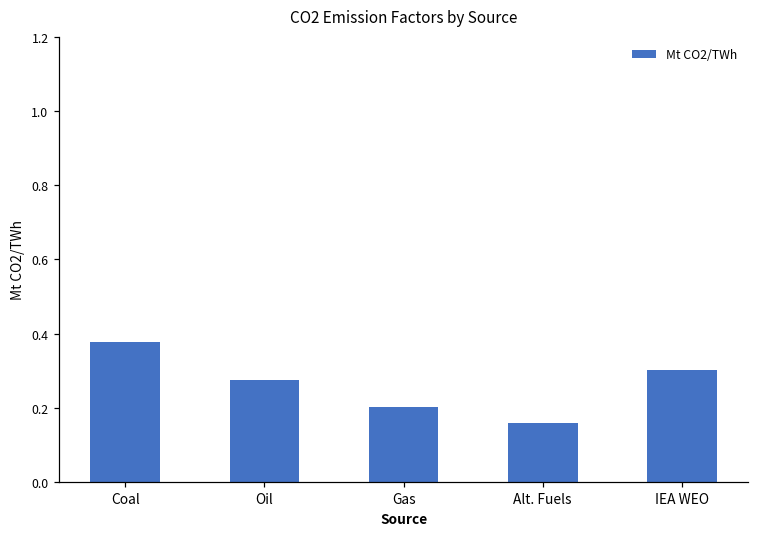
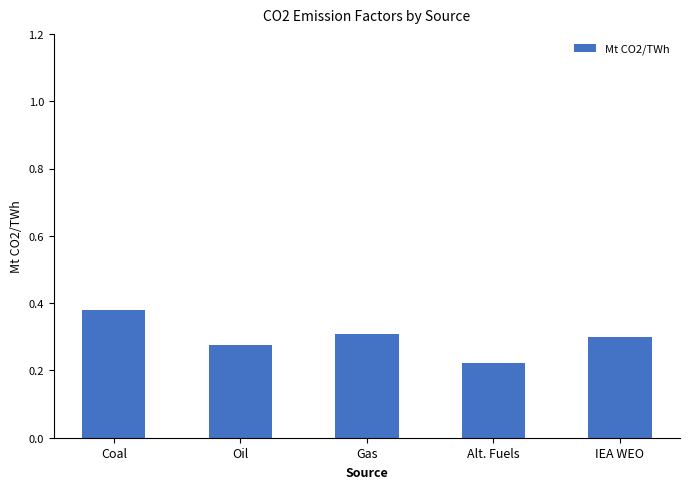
Gas: 0.20 -> 0.31
Alt. Fuels: 0.16 -> 0.22
